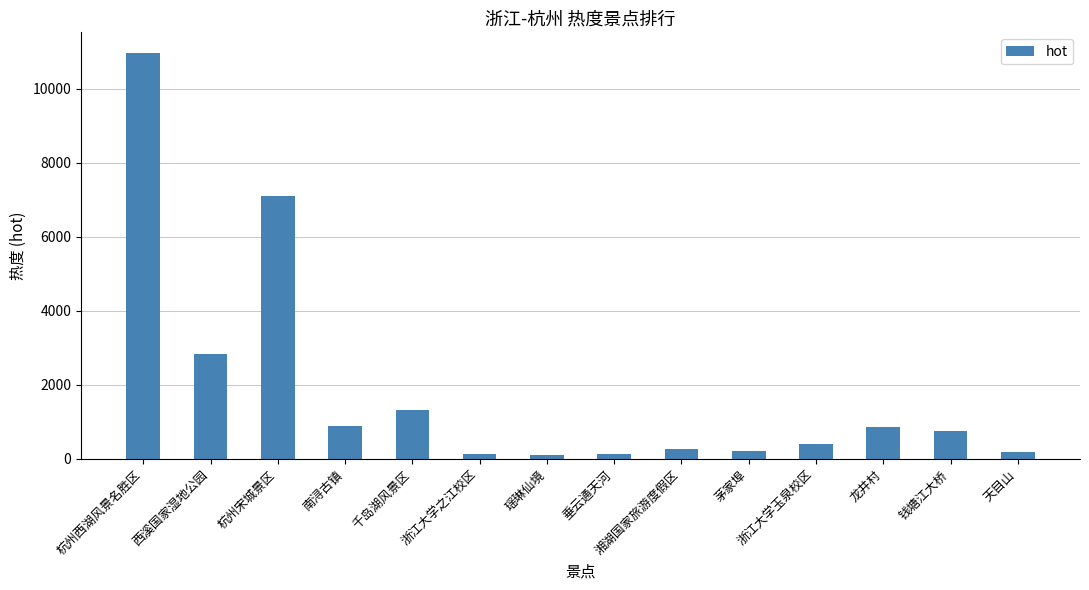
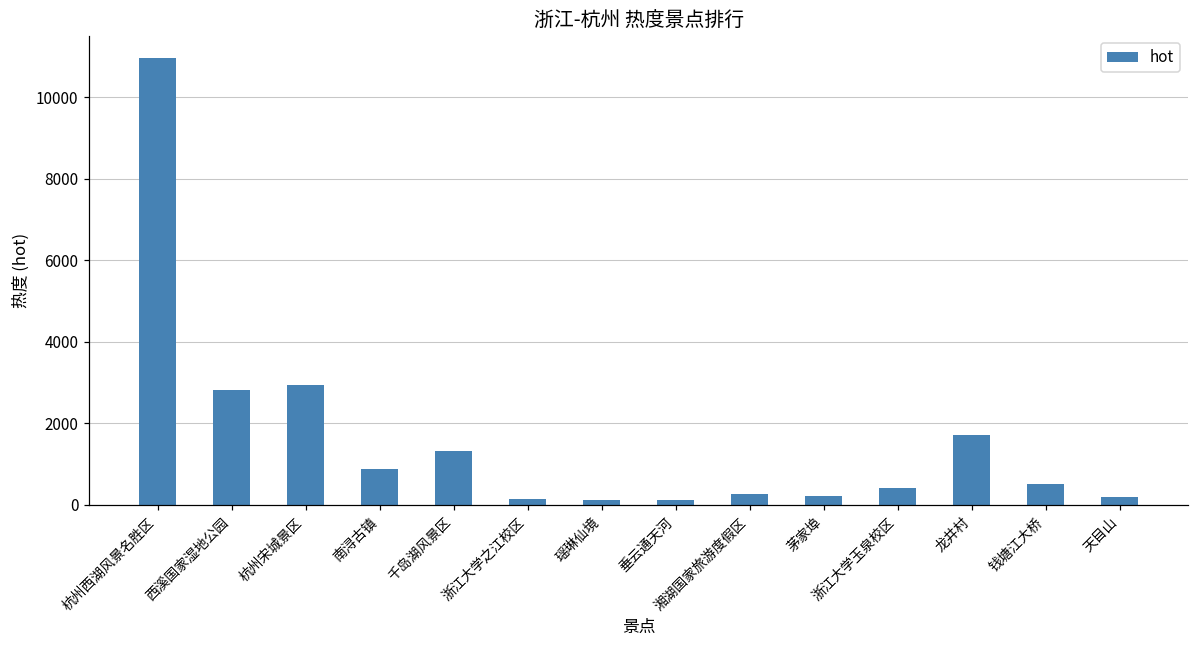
杭州宋城景区: 7100 -> 3000
龙井村: 900 -> 1700
钱塘江大桥: 800 -> 500
